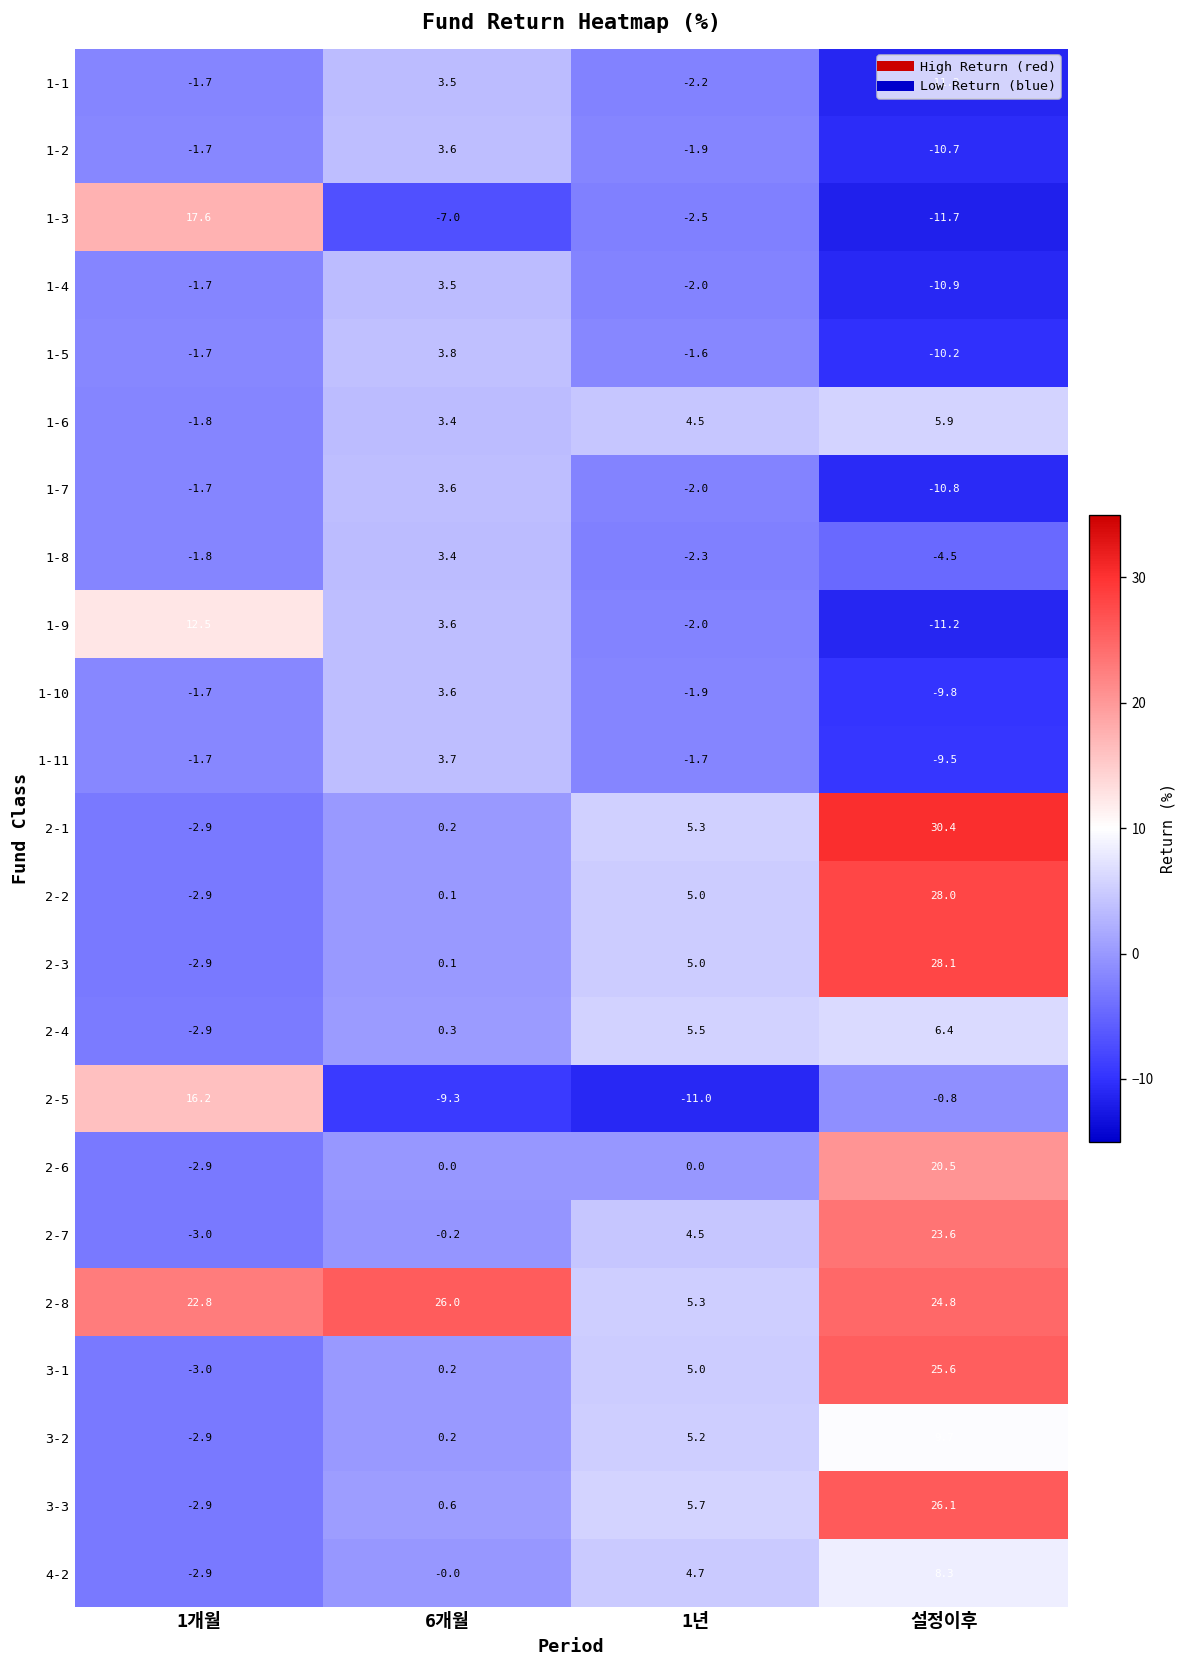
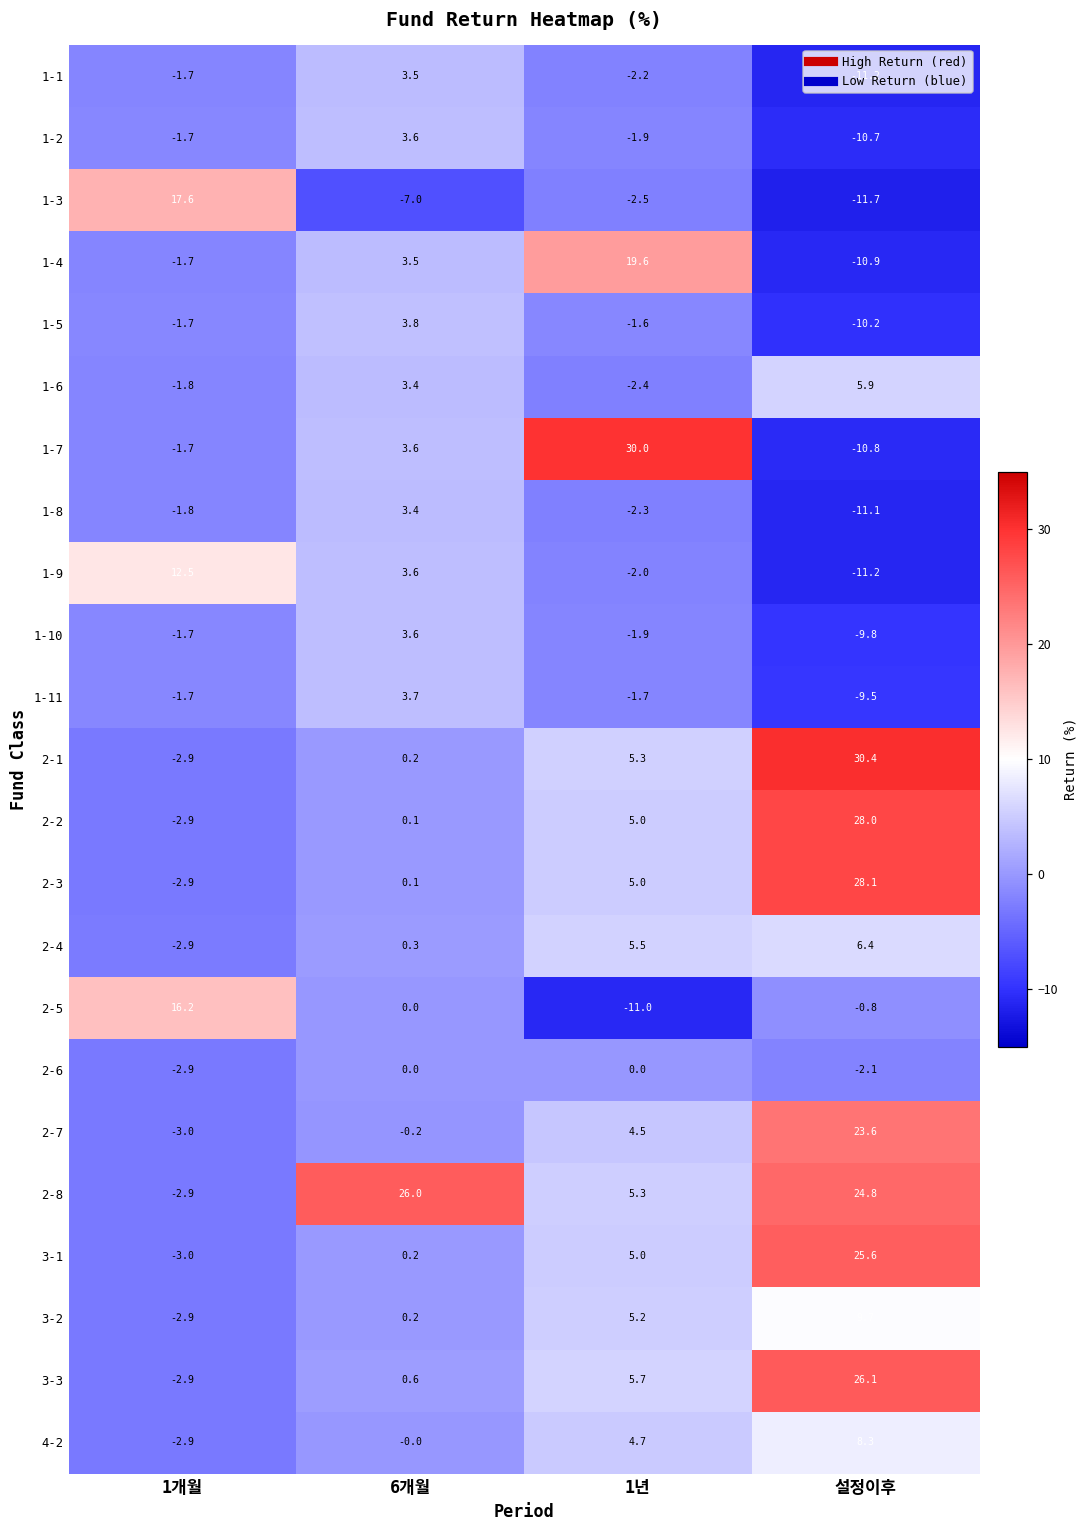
1-4, 1년: -2.0 -> 19.6
1-6, 1년: 4.5 -> -2.4
1-7, 1년: -2.0 -> 30.0
1-8, 설정이후: -4.5 -> -11.1
2-5, 6개월: -9.3 -> 0.0
2-6, 설정이후: 20.5 -> -2.1
2-8, 1개월: 22.8 -> -2.9
